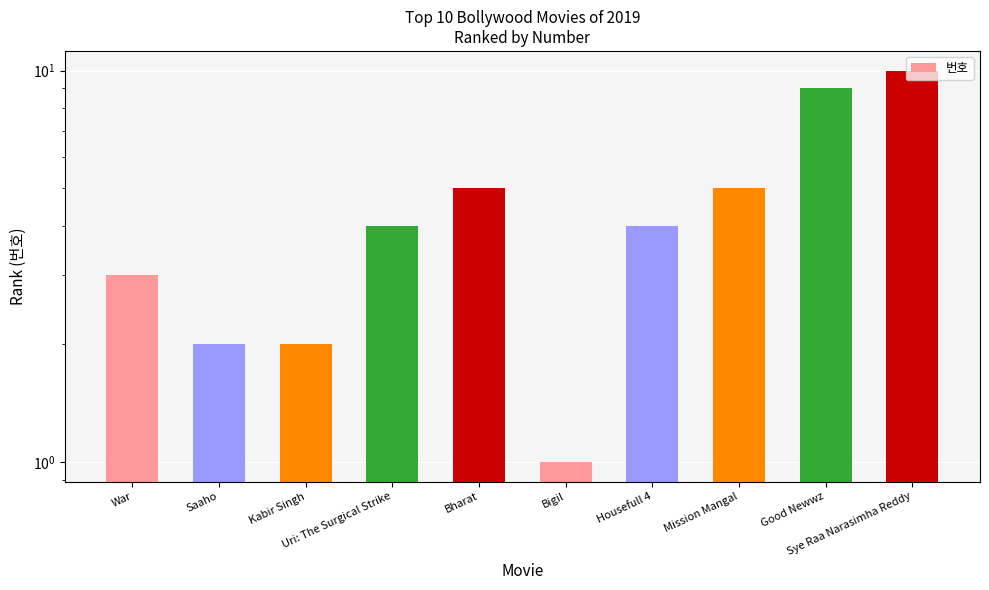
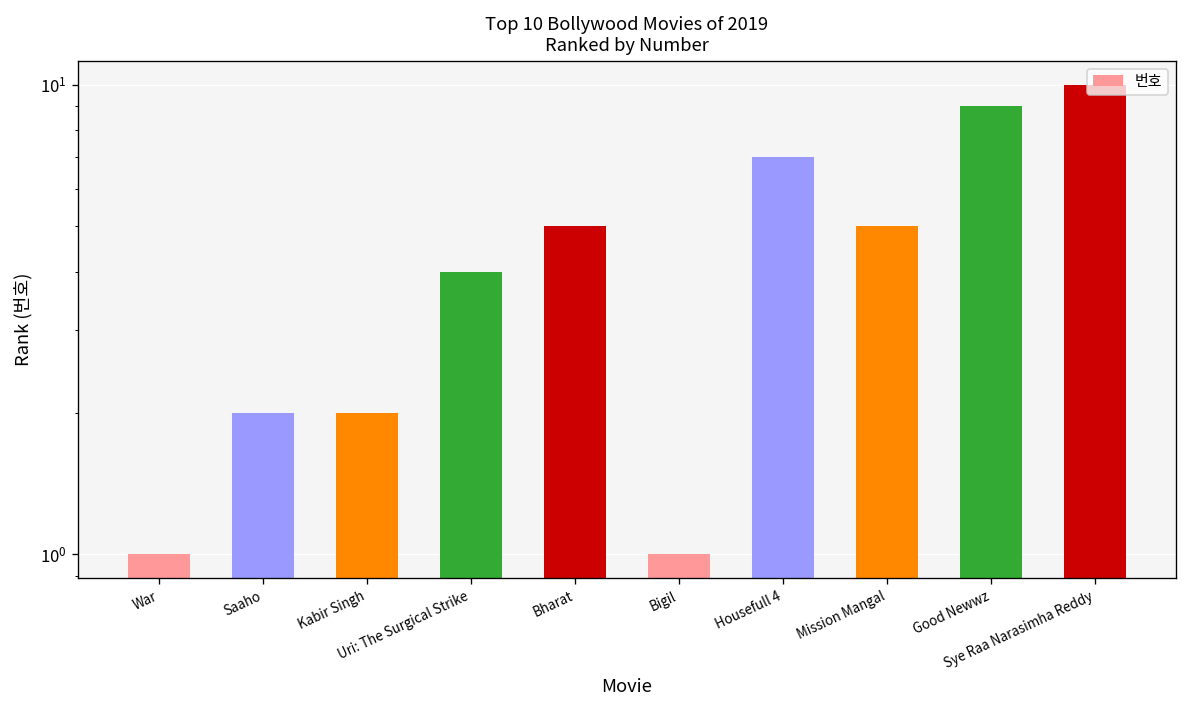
War: 3 -> 1
Housefull 4: 4 -> 7
